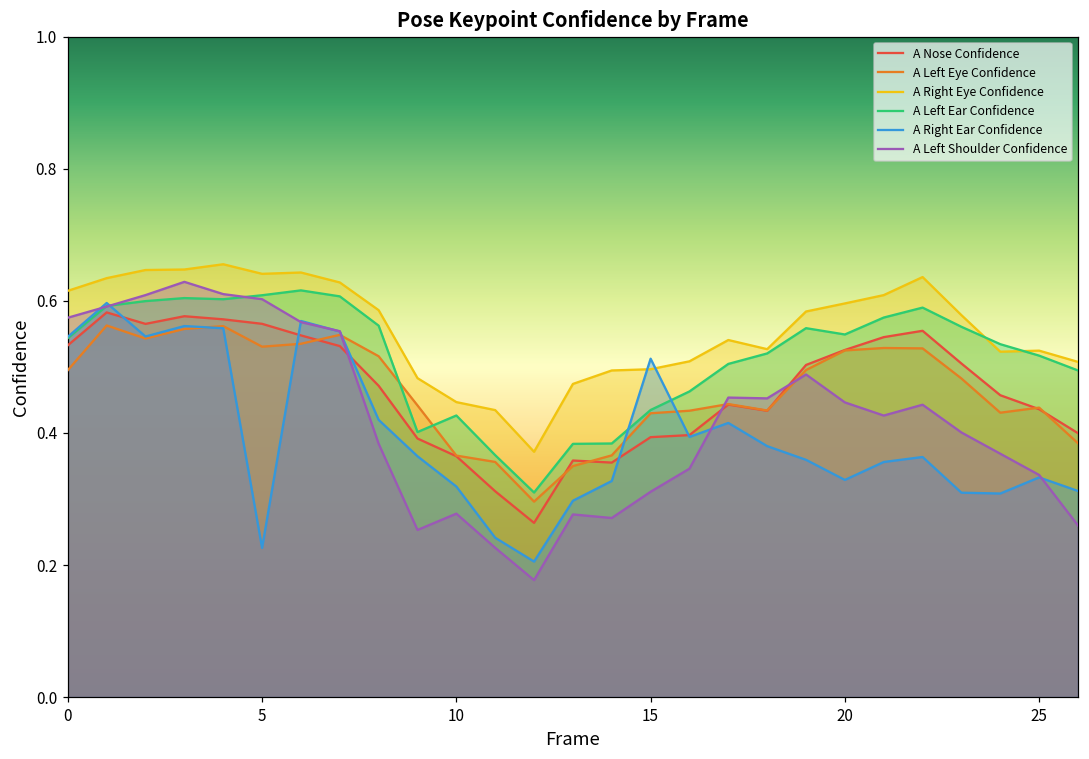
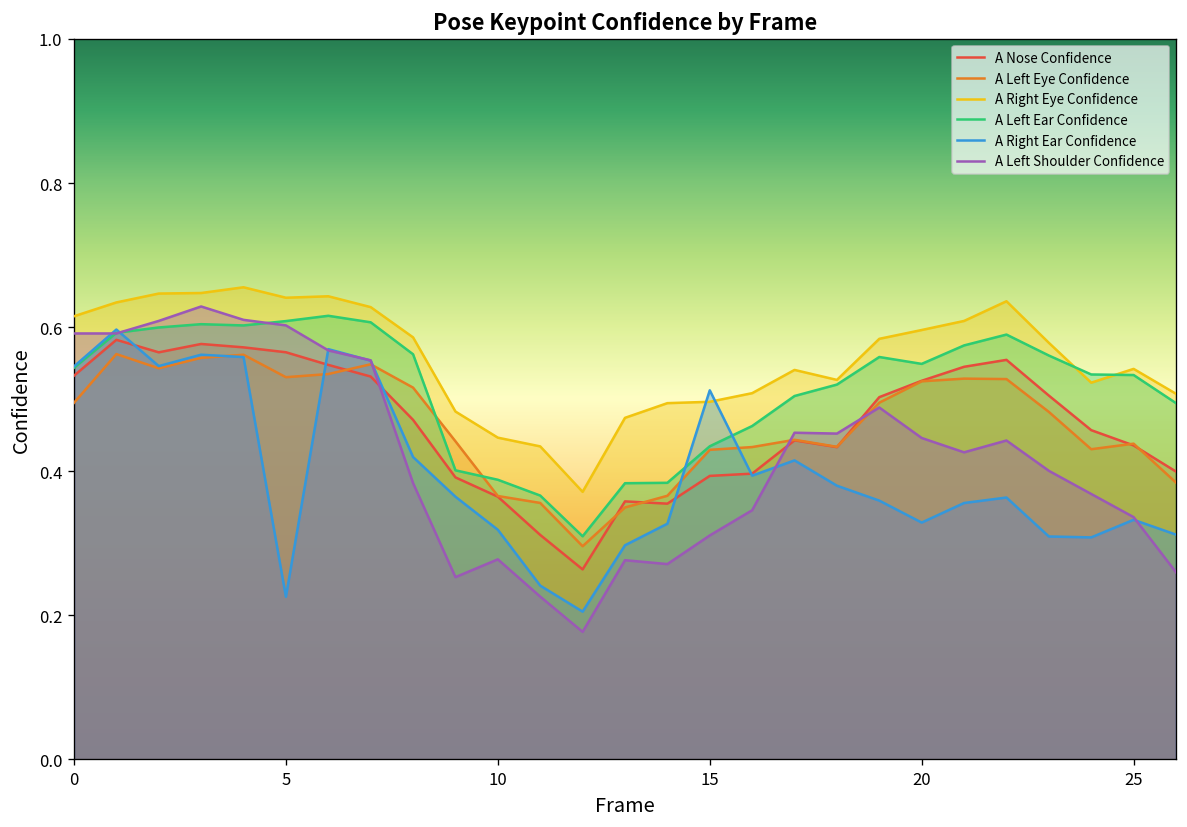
A Left Shoulder Confidence, 0: 0.57 -> 0.59
A Left Ear Confidence, 10: 0.43 -> 0.39
A Right Eye Confidence, 25: 0.52 -> 0.54
A Left Ear Confidence, 25: 0.52 -> 0.53
